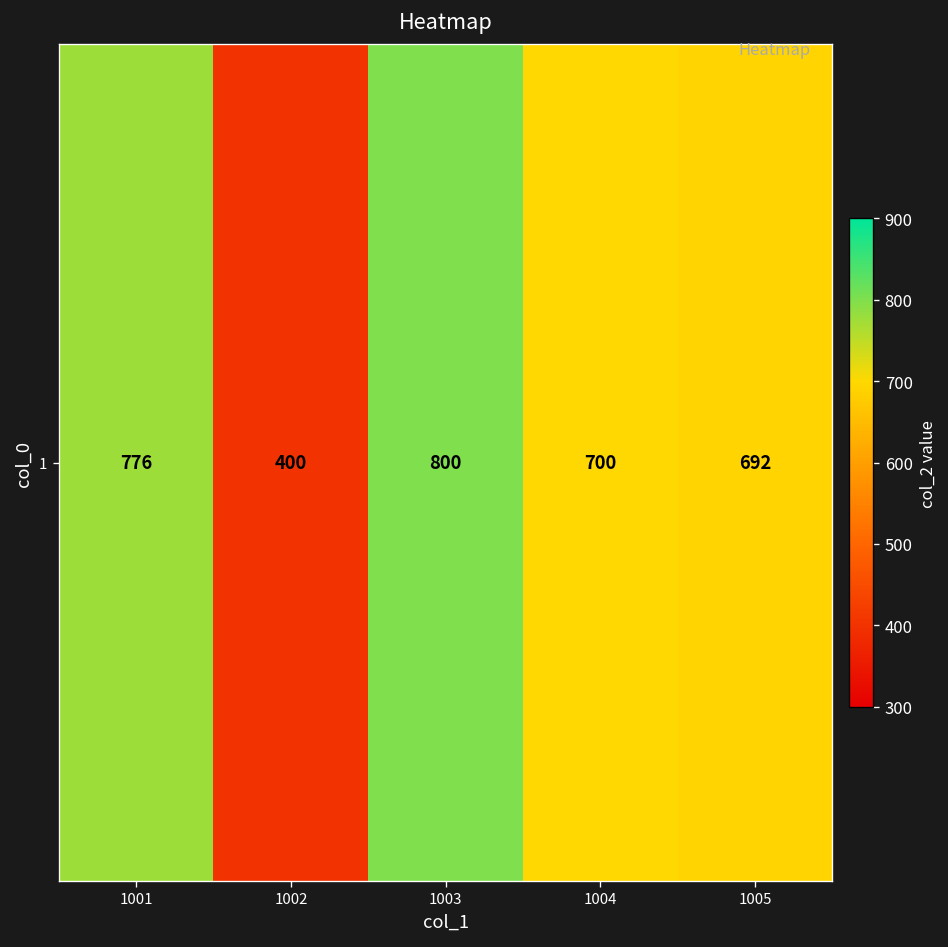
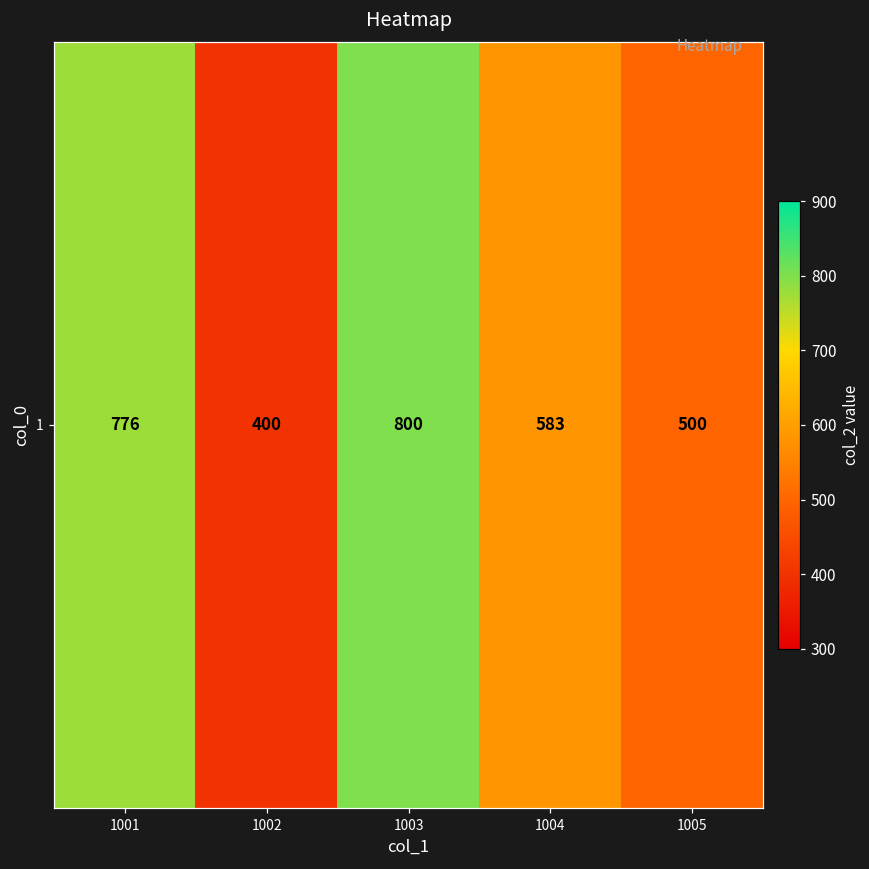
1, 1004: 700 -> 583
1, 1005: 692 -> 500
